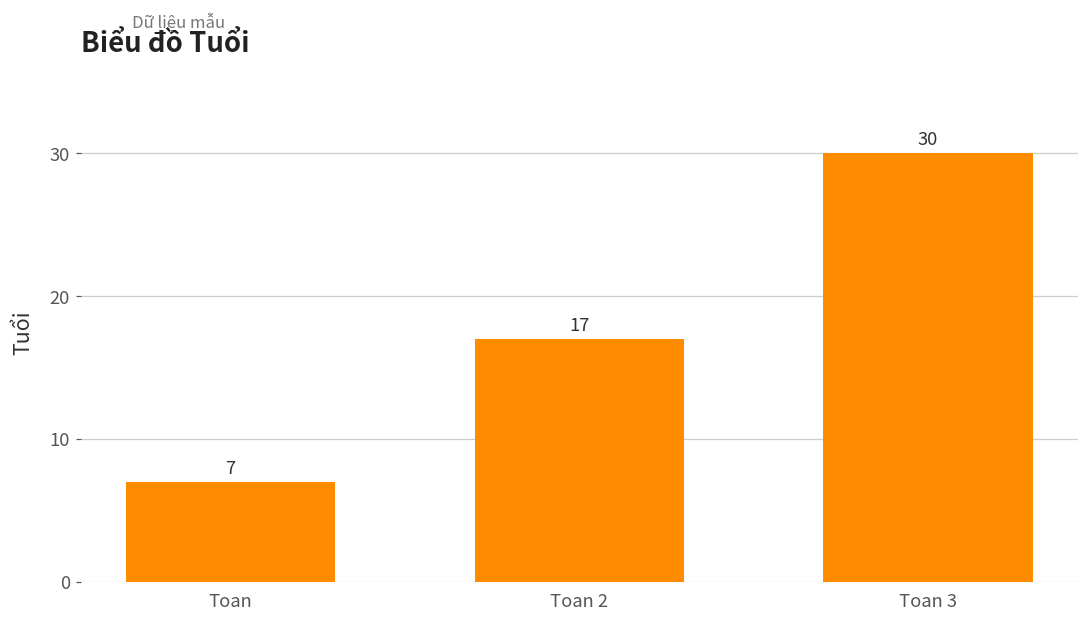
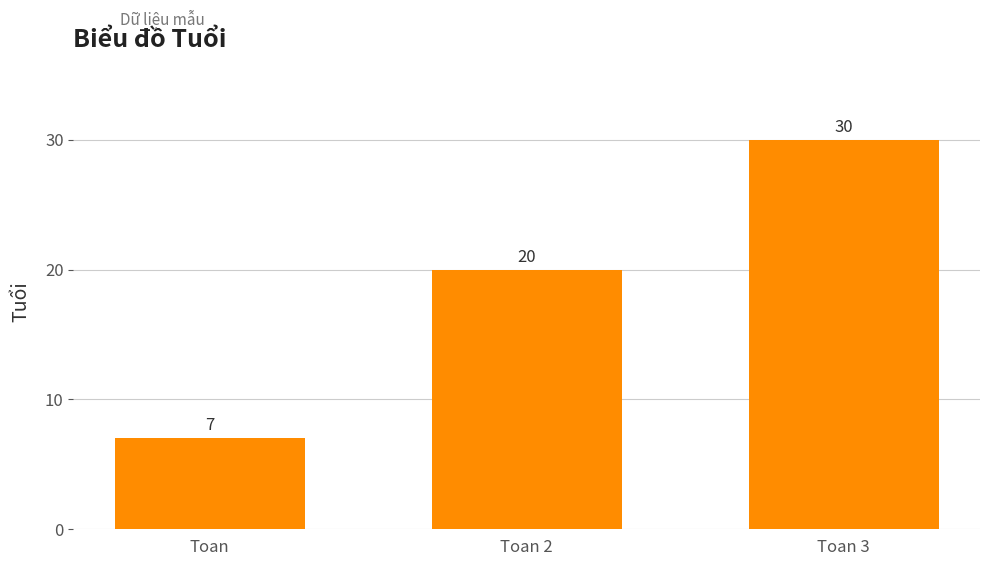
Toan 2: 17 -> 20
